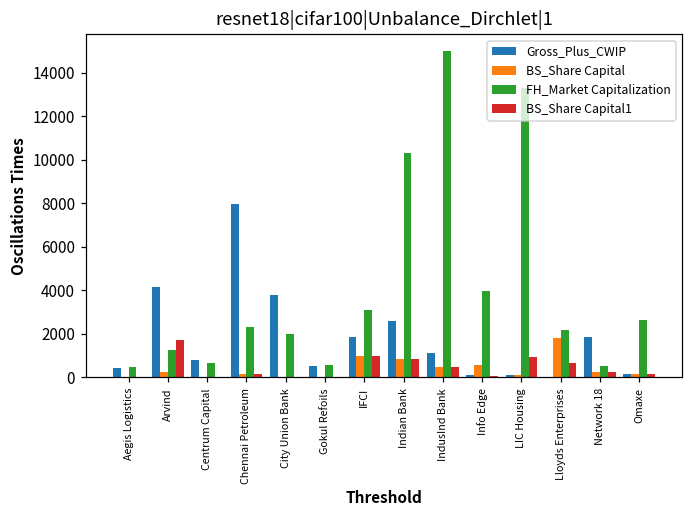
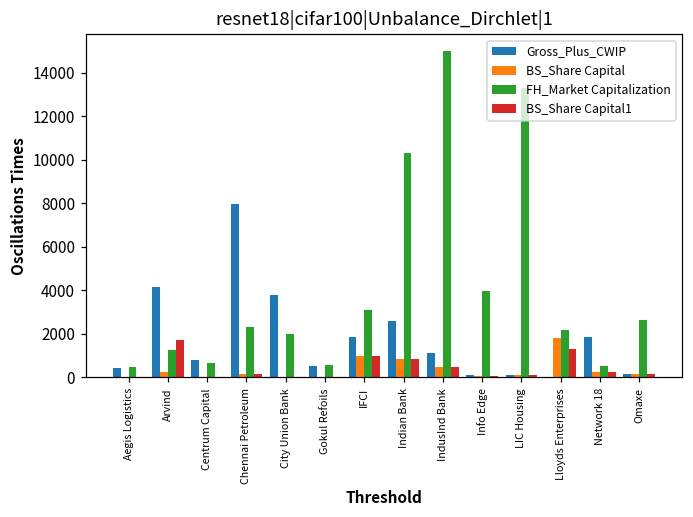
BS_Share Capital, Info Edge: 600 -> 100
BS_Share Capital1, LIC Housing: 900 -> 100
BS_Share Capital1, Lloyds Enterprises: 600 -> 1300
